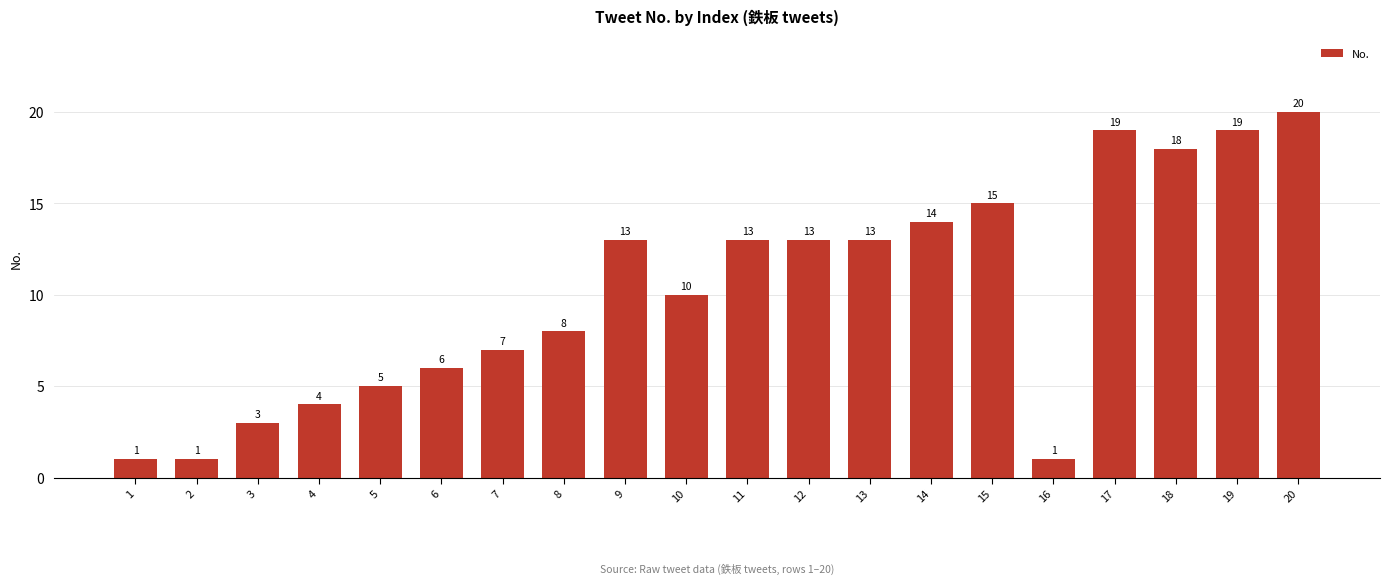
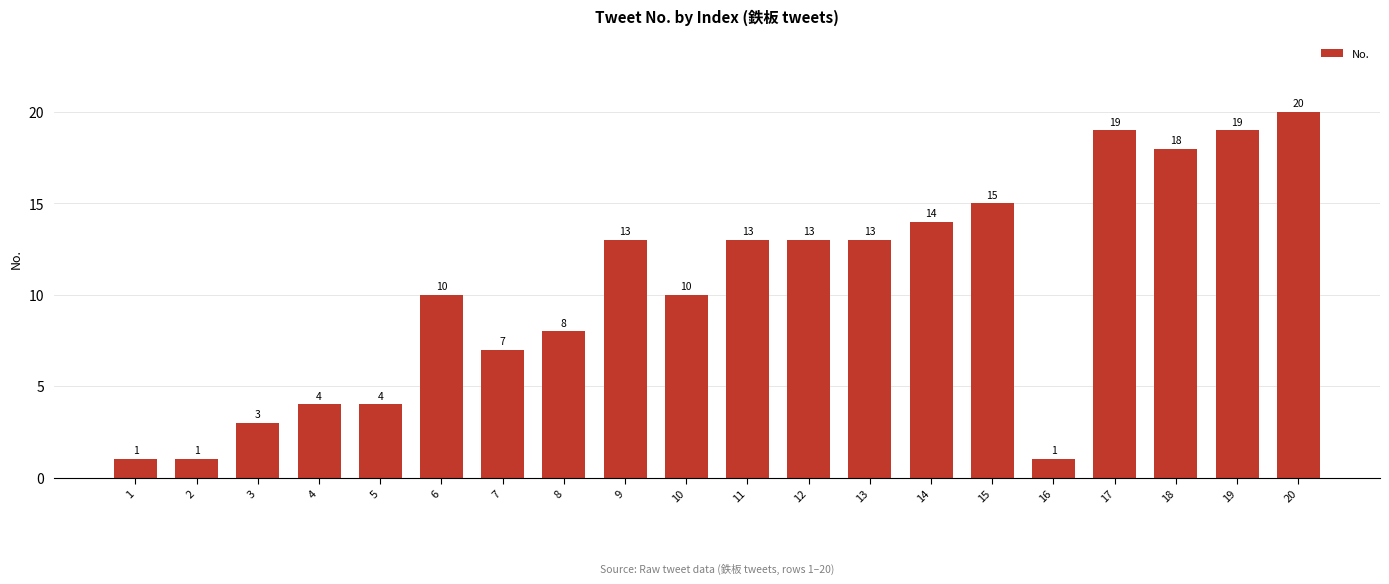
5: 5 -> 4
6: 6 -> 10
